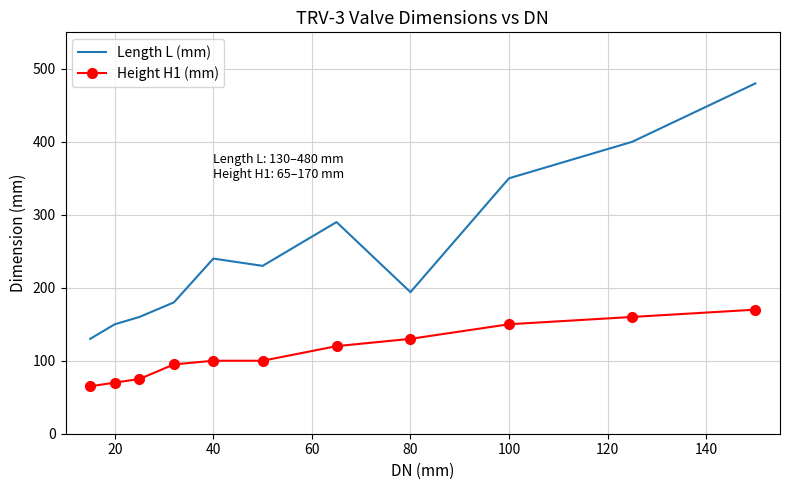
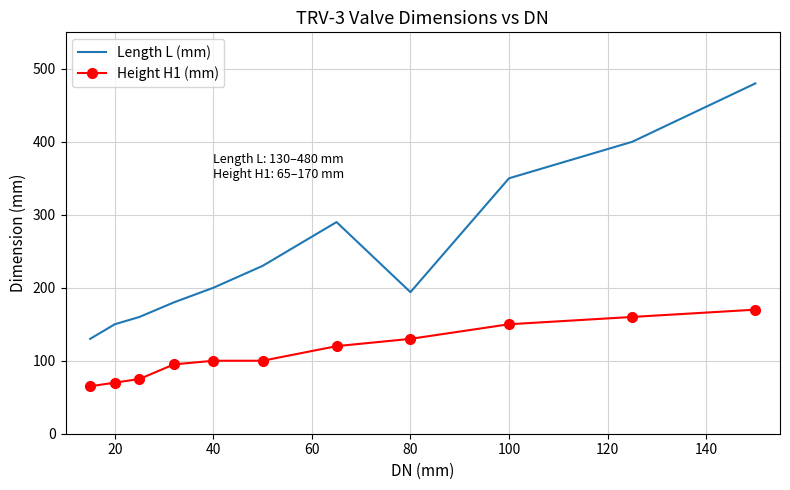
Length L (mm), 40: 240 -> 200
